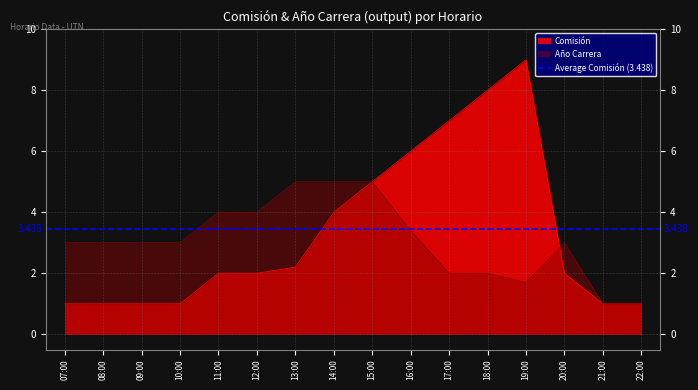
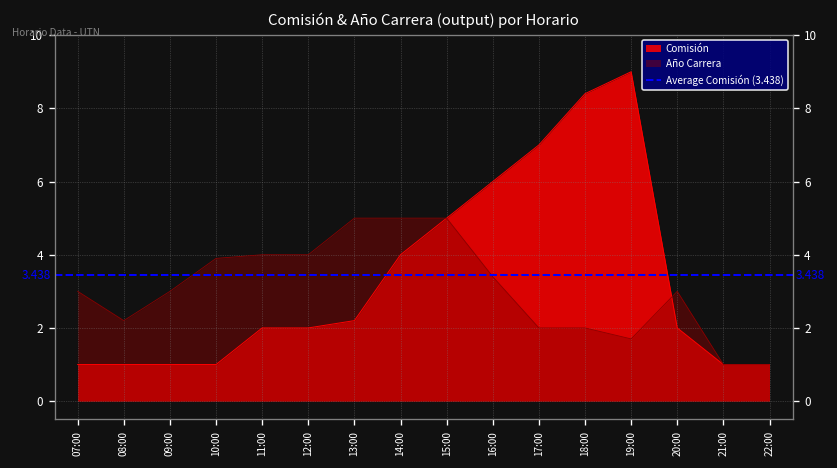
Año Carrera, 08:00: 3.0 -> 2.2
Año Carrera, 10:00: 3.0 -> 3.9
Comisión, 18:00: 8.0 -> 8.4
